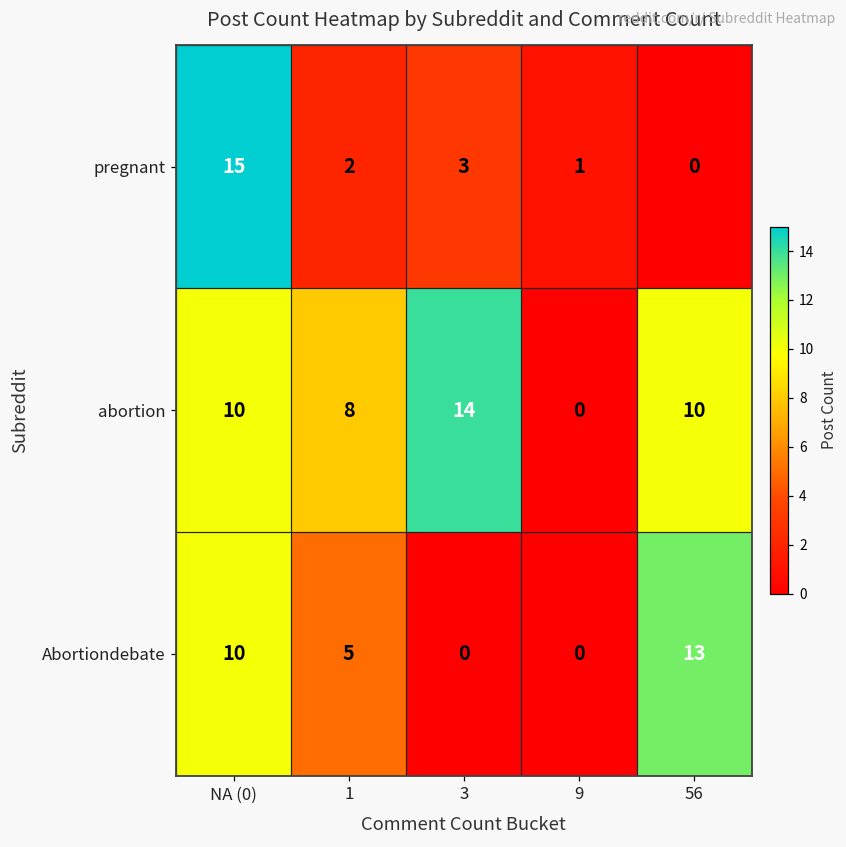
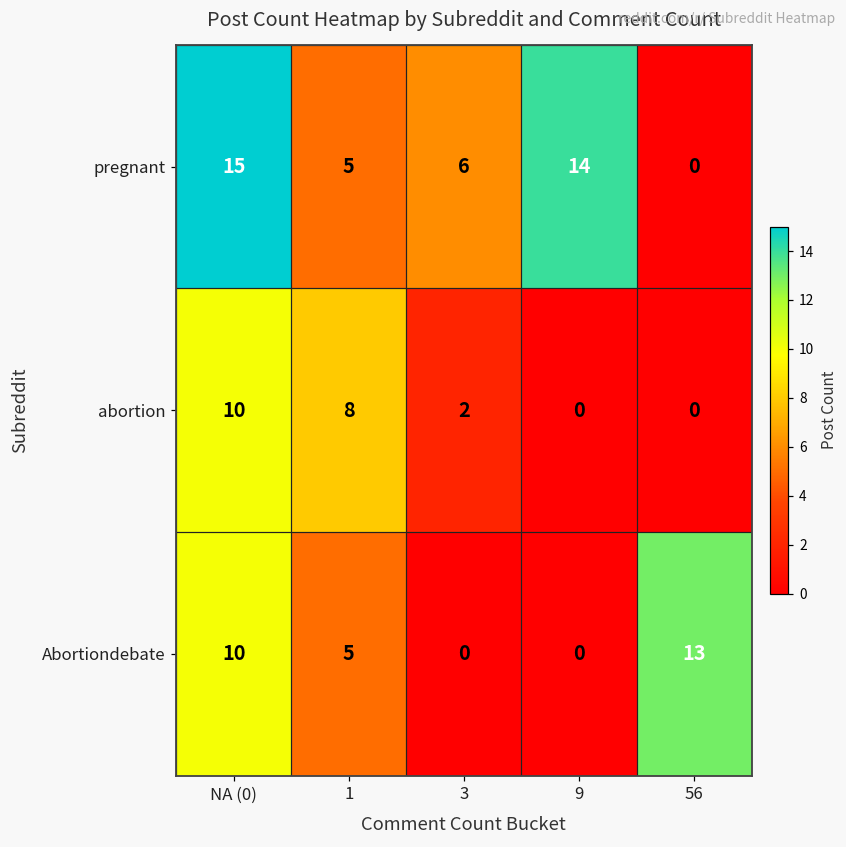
pregnant, 1: 2 -> 5
pregnant, 3: 3 -> 6
pregnant, 9: 1 -> 14
abortion, 3: 14 -> 2
abortion, 56: 10 -> 0
